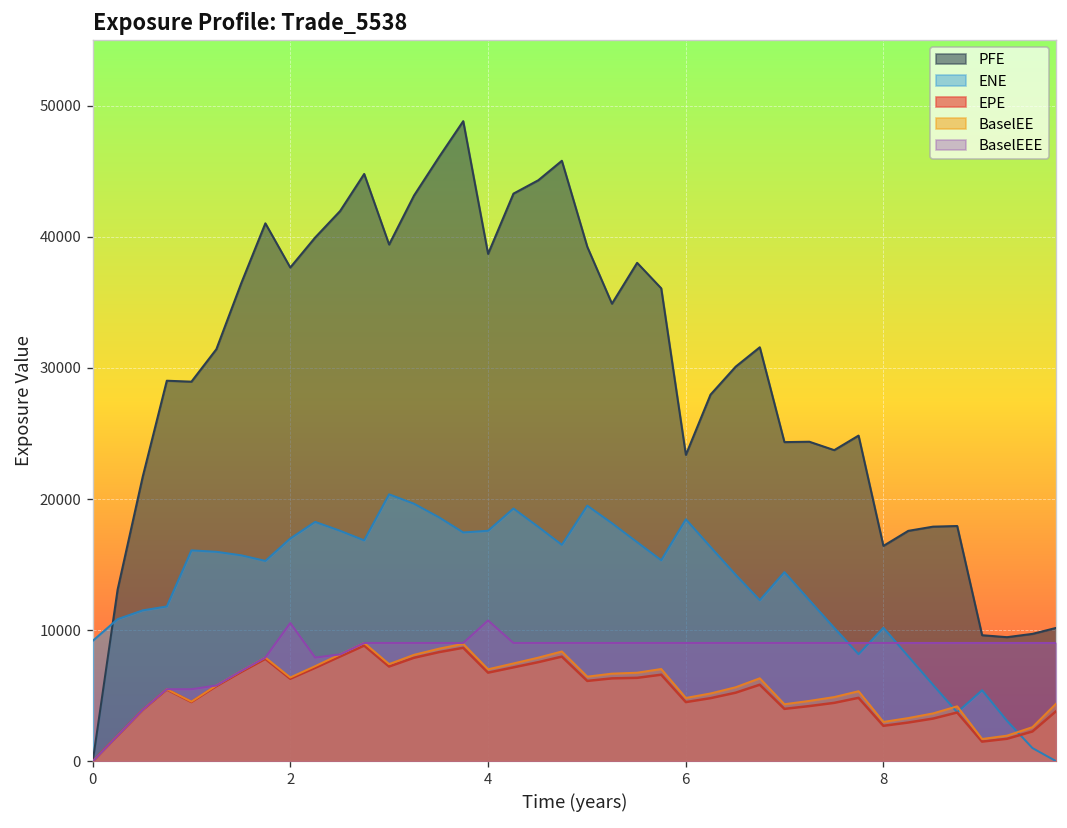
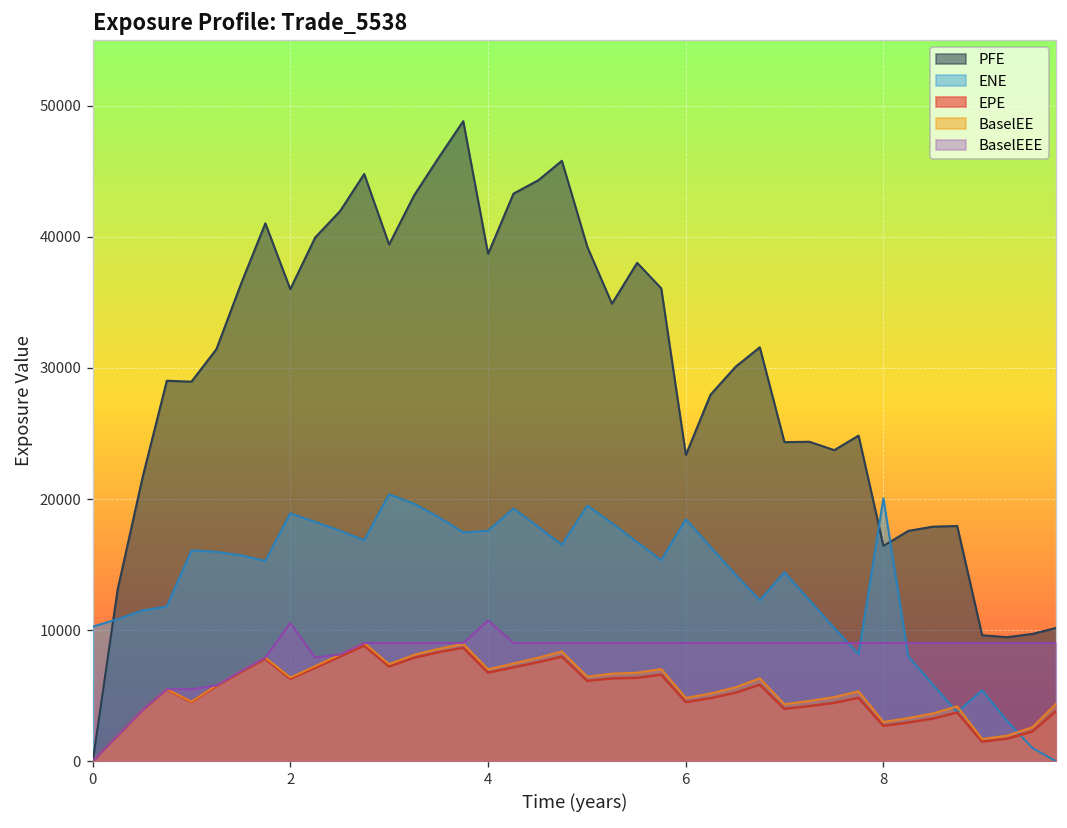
ENE, 0: 9200 -> 10300
PFE, 2: 37700 -> 36000
ENE, 2: 17000 -> 18900
ENE, 8: 10200 -> 20100
